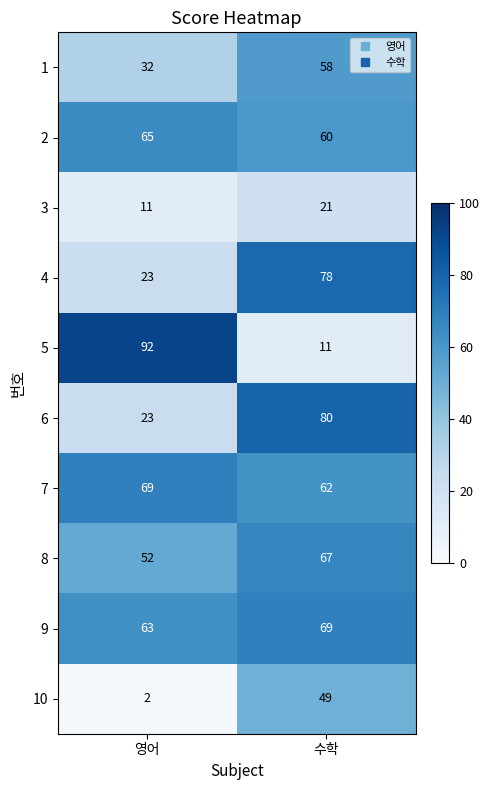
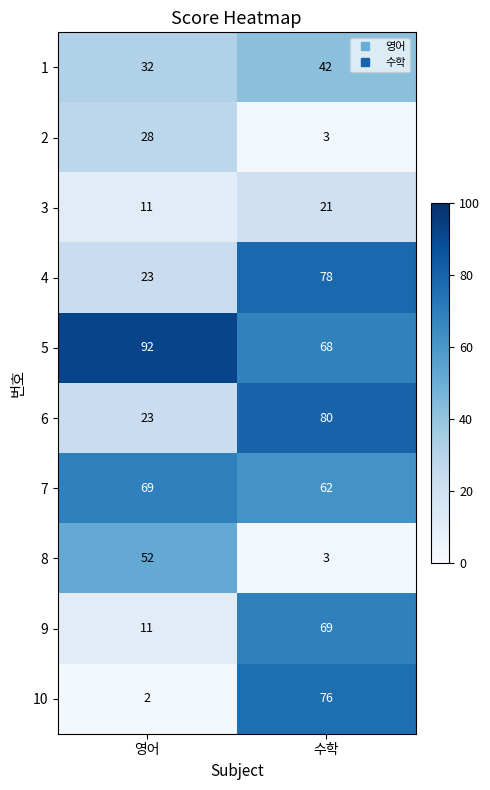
1, 수학: 58 -> 42
2, 영어: 65 -> 28
2, 수학: 60 -> 3
5, 수학: 11 -> 68
8, 수학: 67 -> 3
9, 영어: 63 -> 11
10, 수학: 49 -> 76
